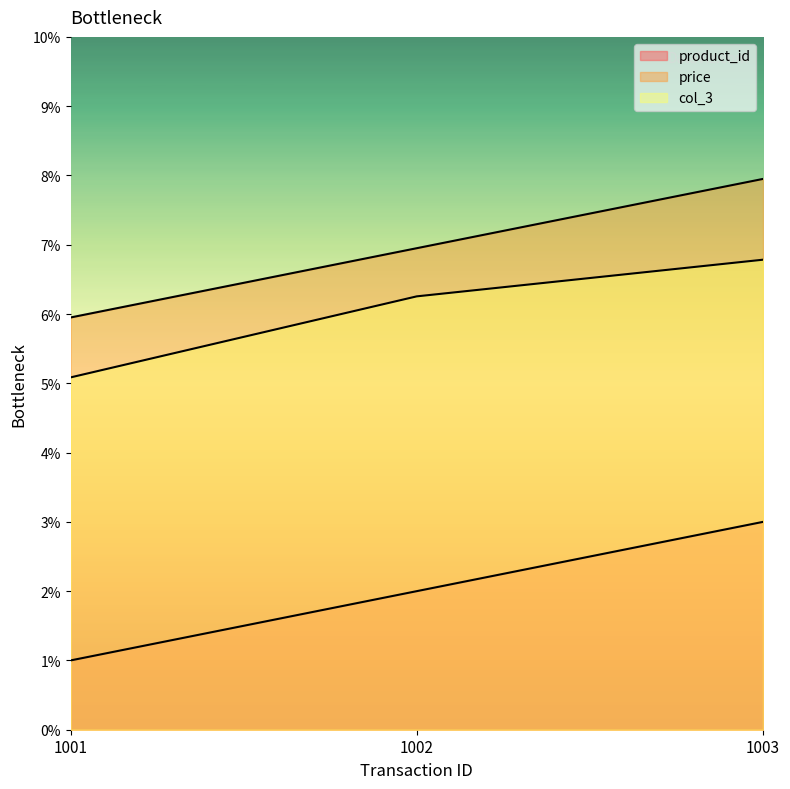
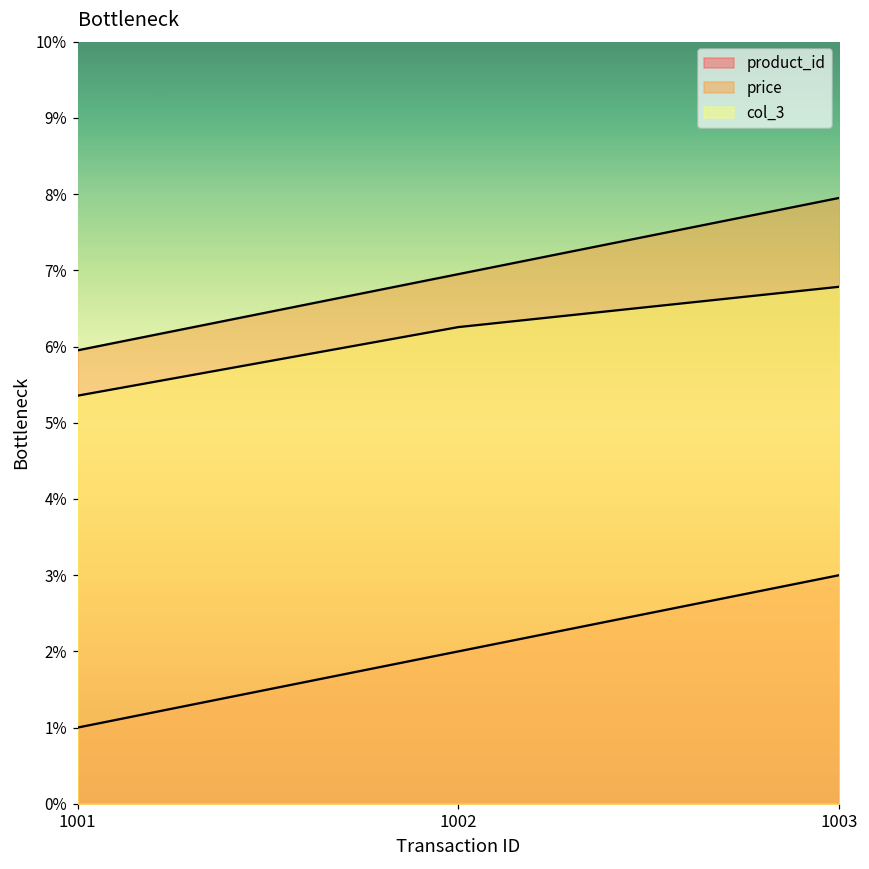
col_3, 1001: 5.1% -> 5.4%
